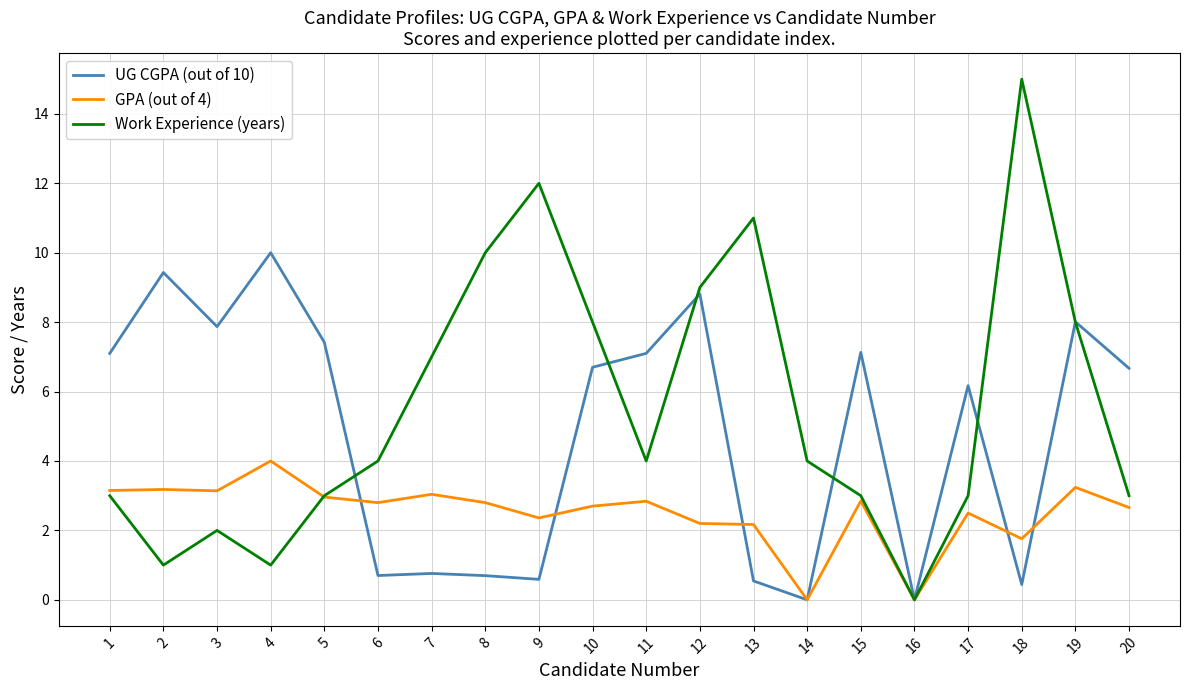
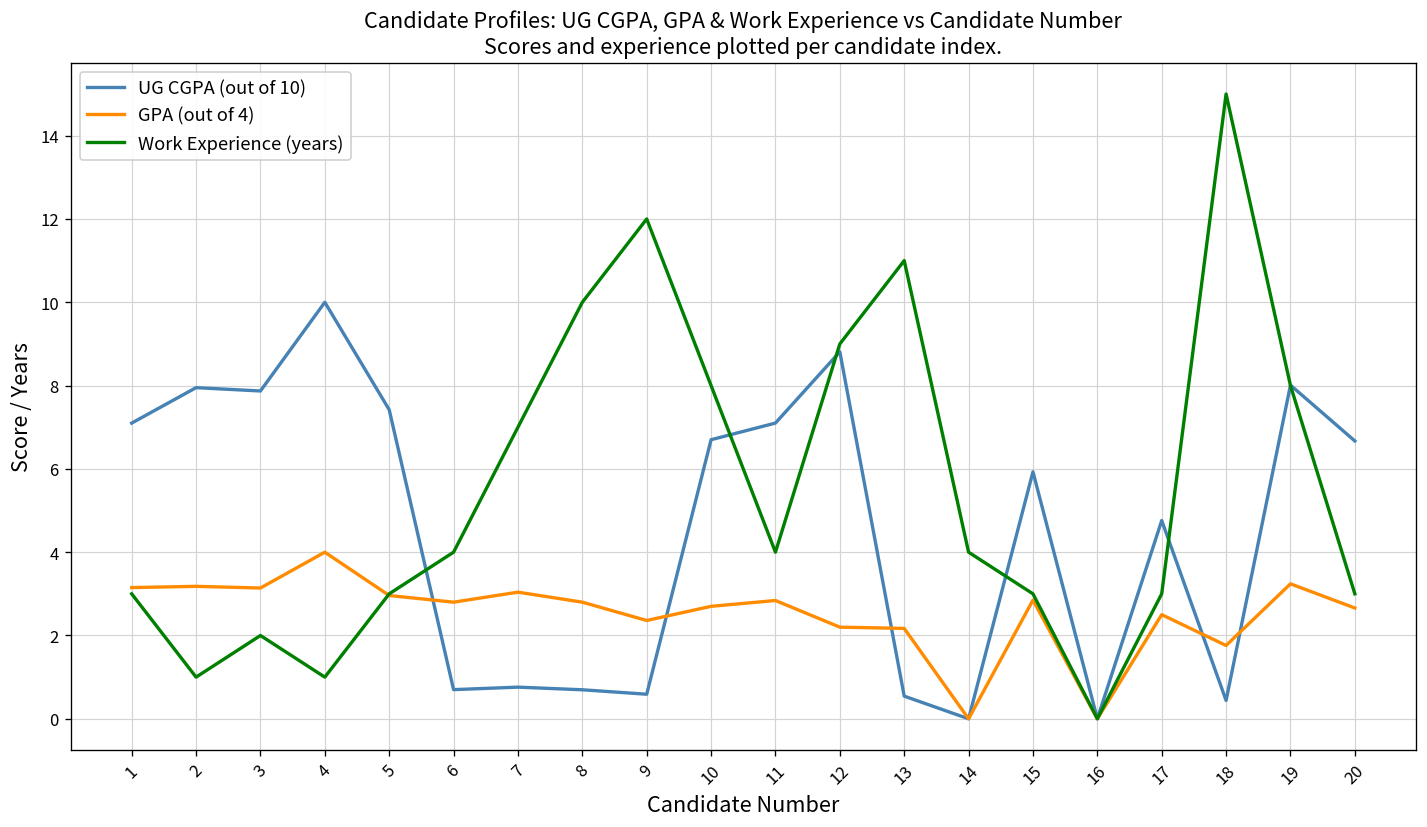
UG CGPA (out of 10), 2: 9.4 -> 8.0
UG CGPA (out of 10), 15: 7.1 -> 5.9
UG CGPA (out of 10), 17: 6.2 -> 4.8
